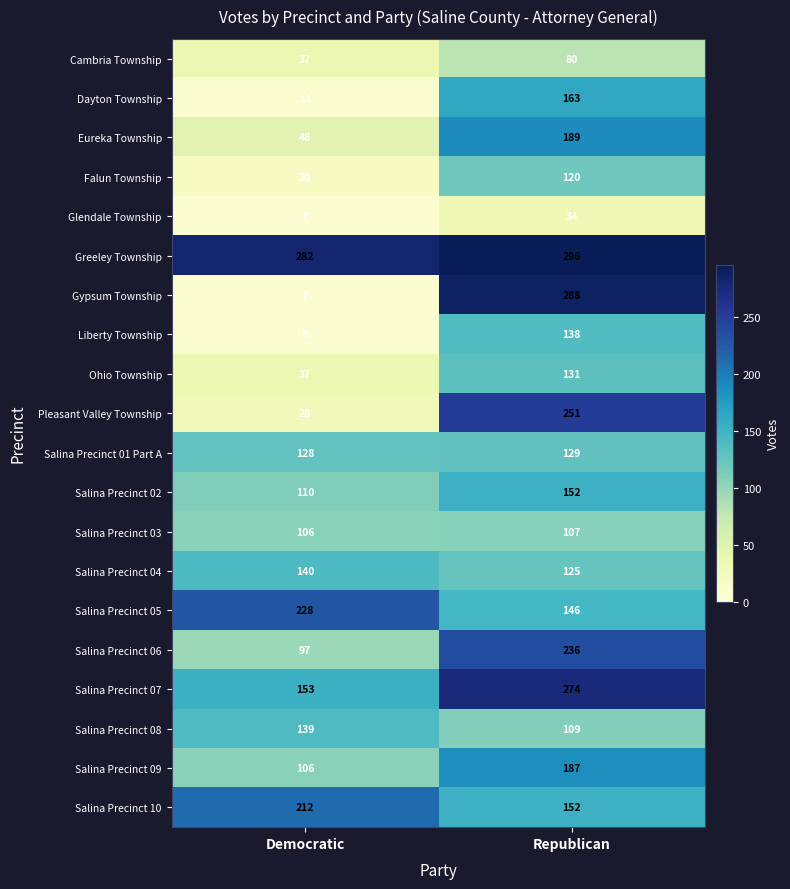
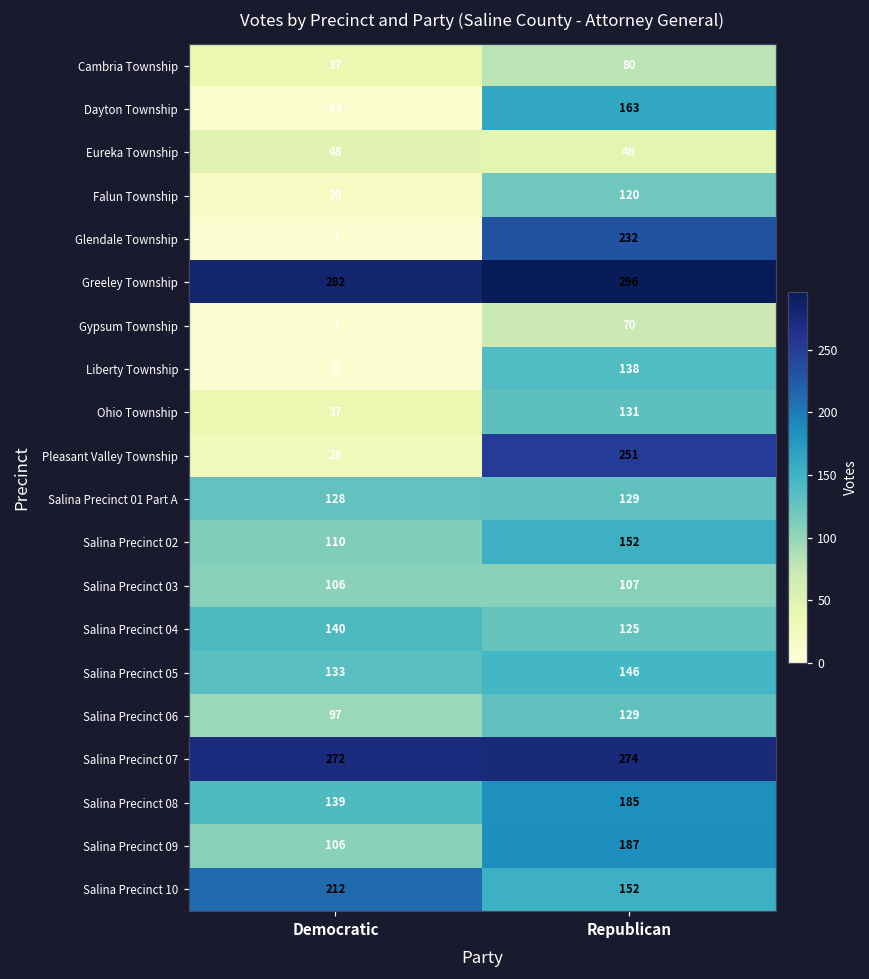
Eureka Township, Republican: 189 -> 46
Glendale Township, Republican: 34 -> 232
Gypsum Township, Republican: 288 -> 70
Salina Precinct 05, Democratic: 228 -> 133
Salina Precinct 06, Republican: 236 -> 129
Salina Precinct 07, Democratic: 153 -> 272
Salina Precinct 08, Republican: 109 -> 185
